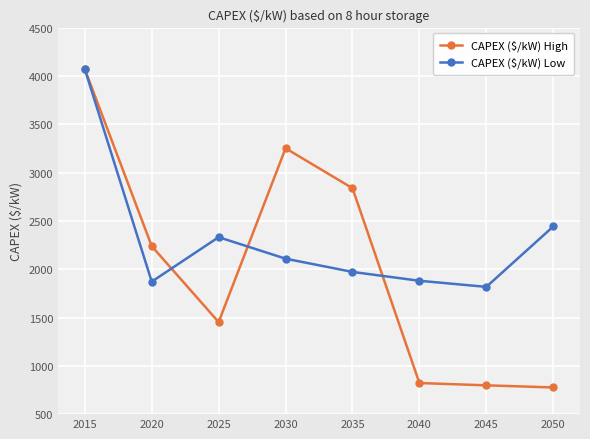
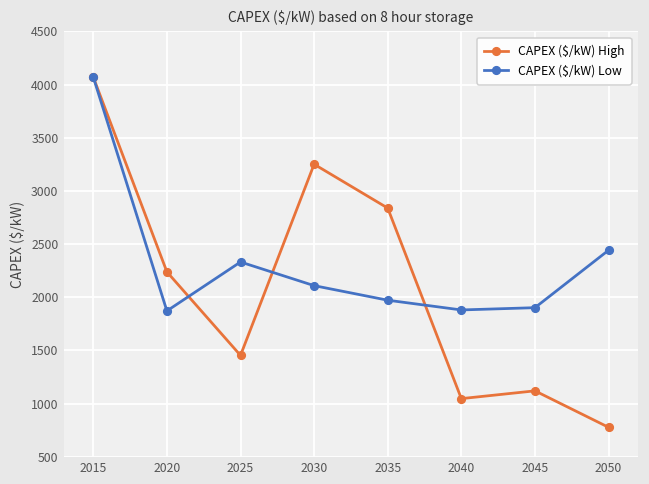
CAPEX ($/kW) High, 2040: 800 -> 1000
CAPEX ($/kW) High, 2045: 800 -> 1100
CAPEX ($/kW) Low, 2045: 1800 -> 1900
